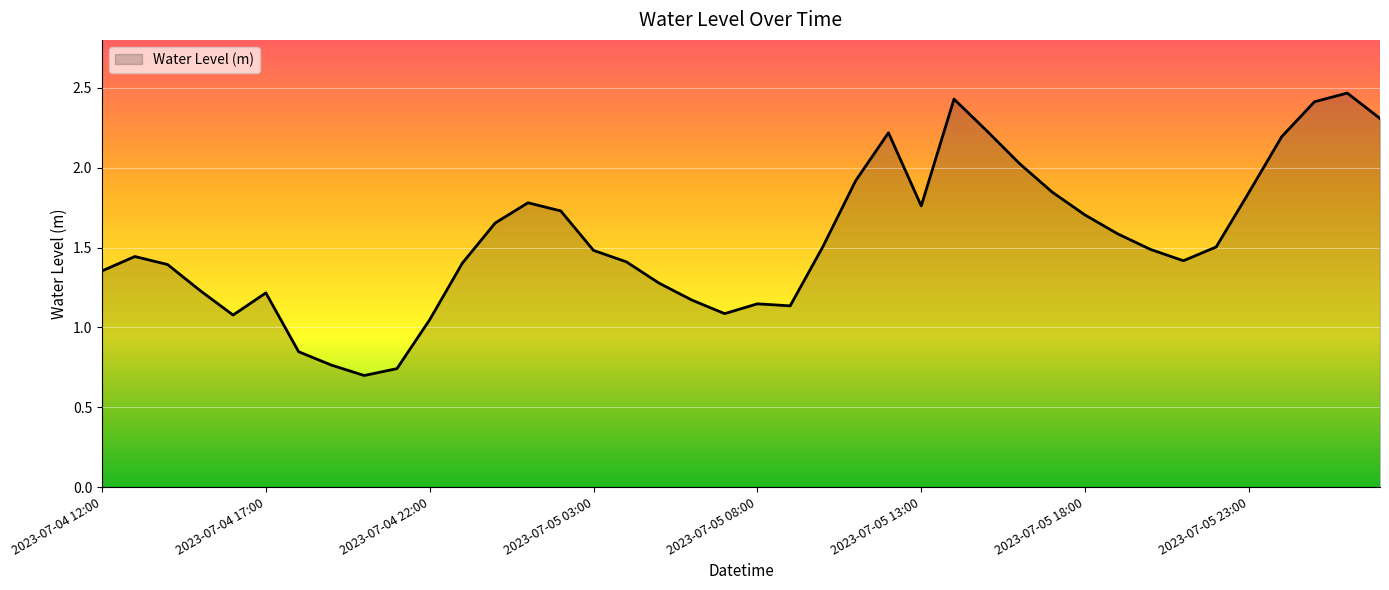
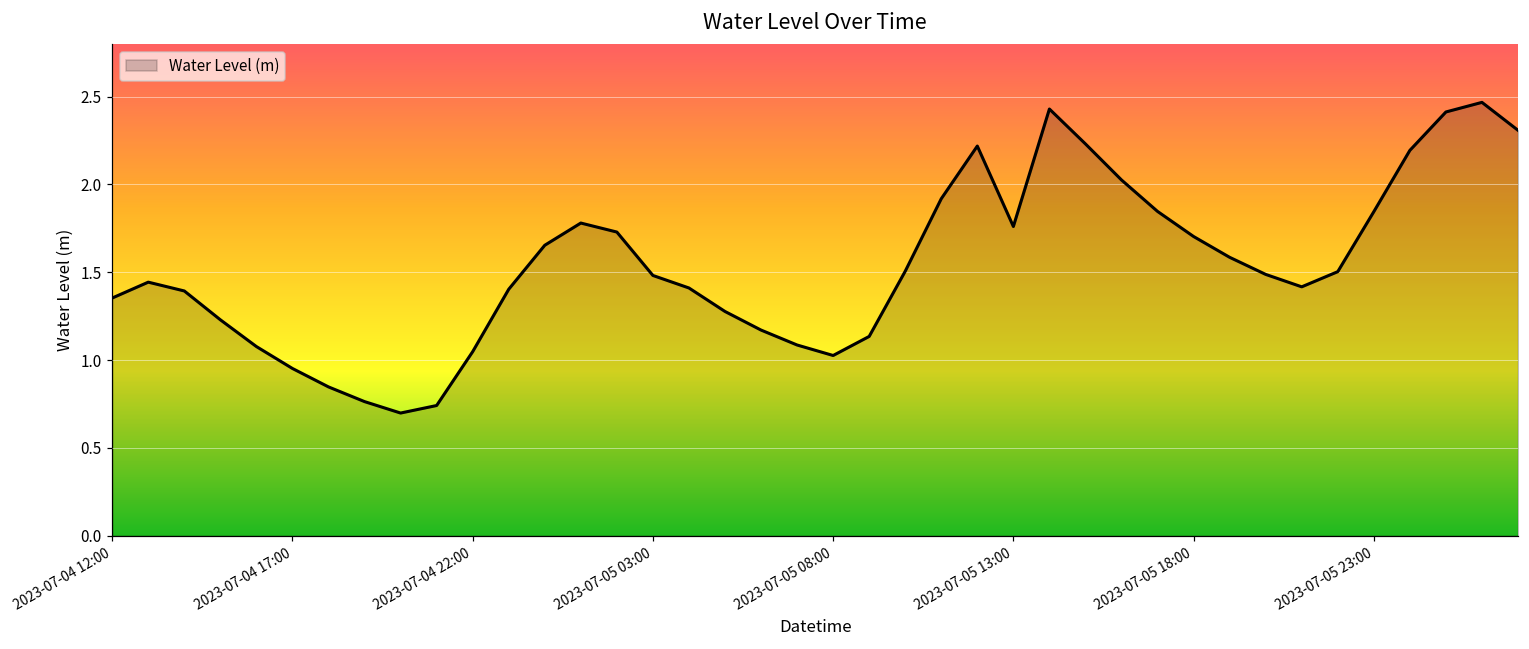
2023-07-04 17:00: 1.22 -> 0.95
2023-07-05 08:00: 1.15 -> 1.03
